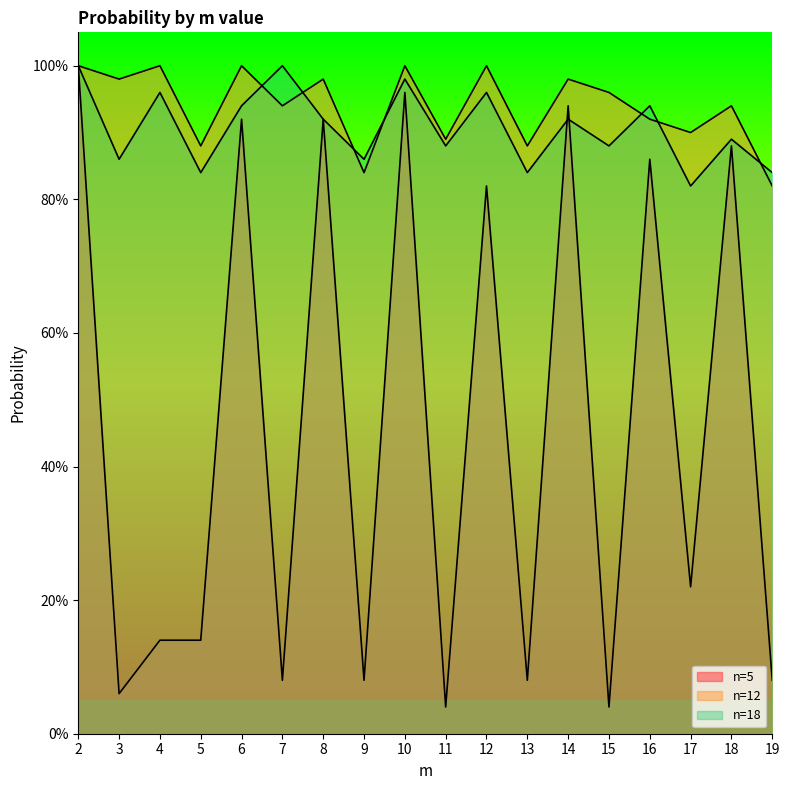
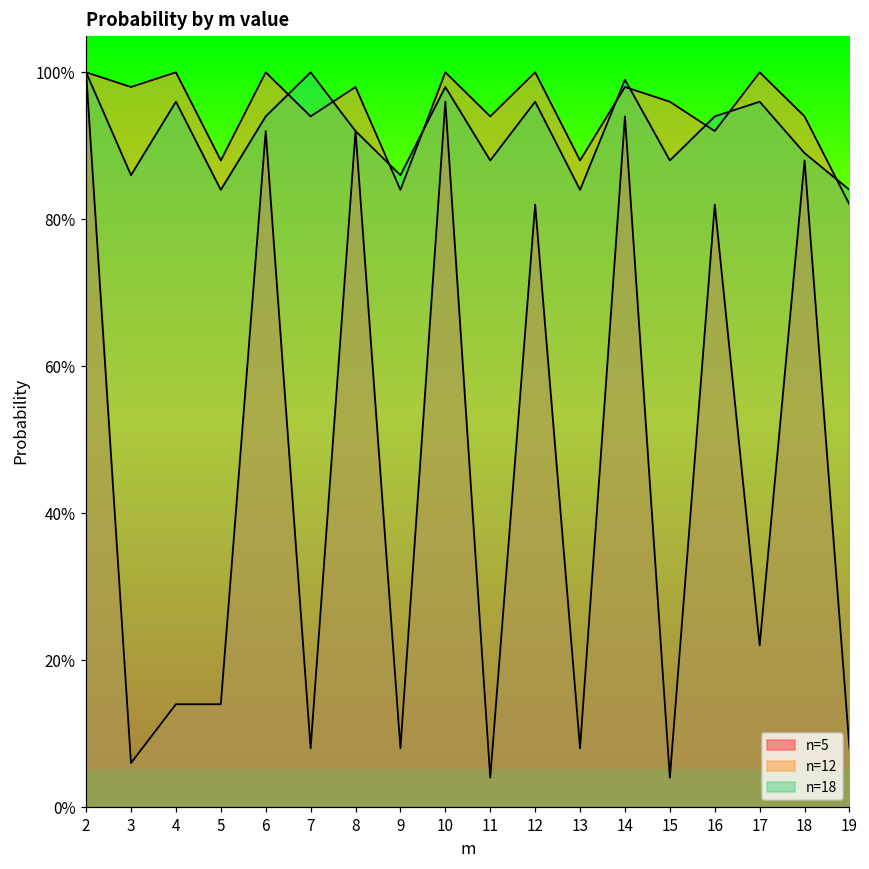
n=12, 11: 89% -> 94%
n=18, 14: 92% -> 99%
n=5, 16: 86% -> 82%
n=12, 17: 90% -> 100%
n=18, 17: 82% -> 96%
